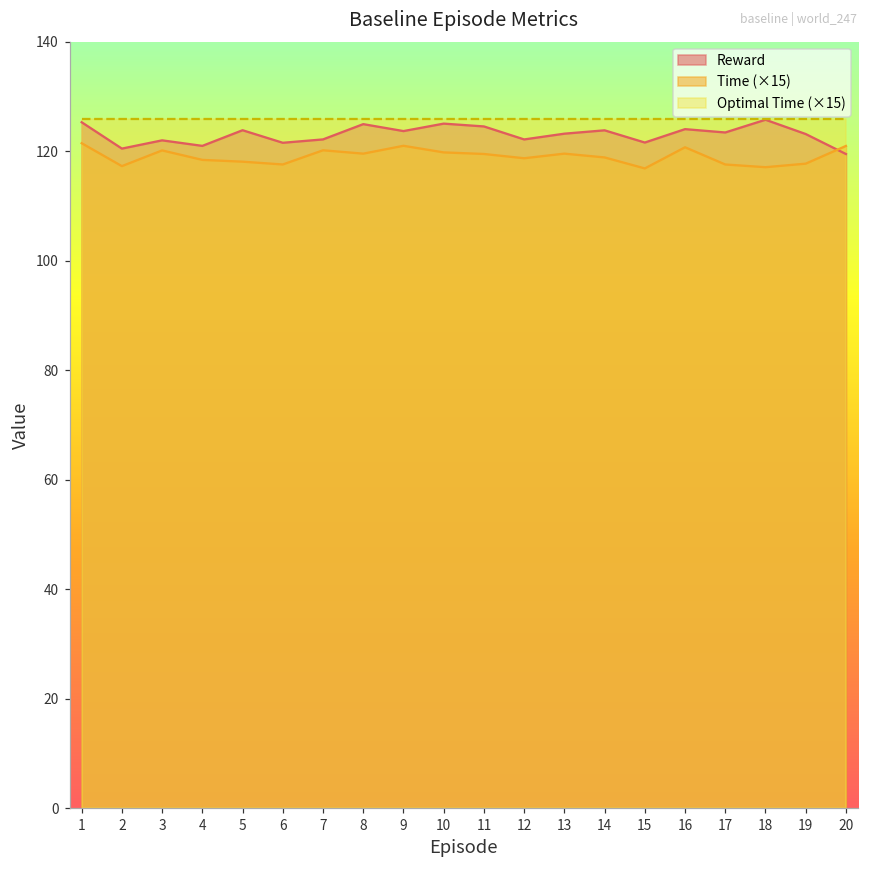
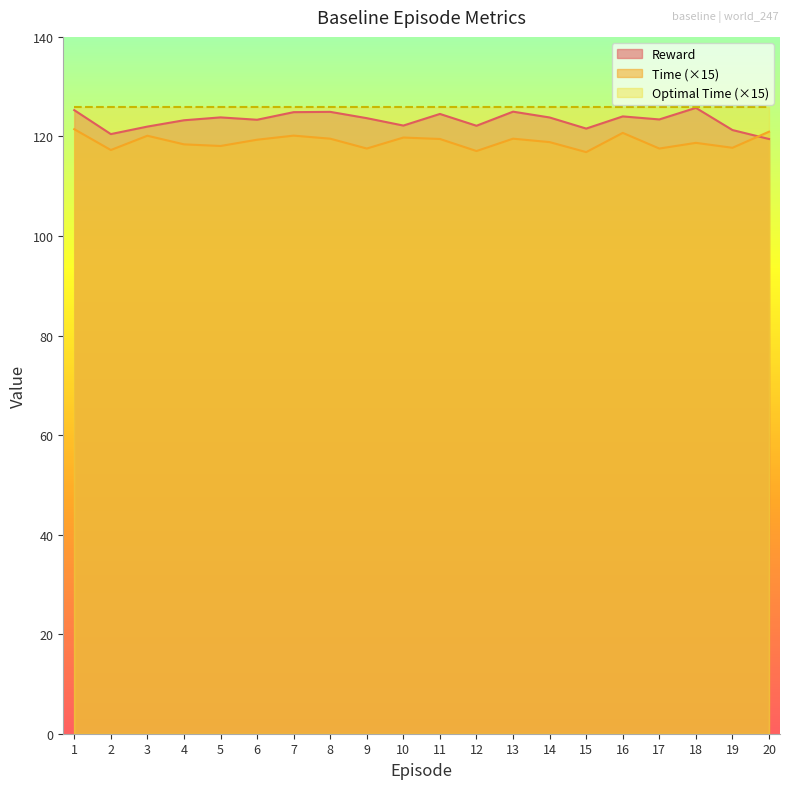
Reward, 4: 121 -> 123
Reward, 6: 122 -> 123
Time (×15), 6: 118 -> 119
Reward, 7: 122 -> 125
Time (×15), 9: 121 -> 118
Reward, 10: 125 -> 122
Time (×15), 12: 119 -> 117
Reward, 13: 123 -> 125
Time (×15), 18: 117 -> 119
Reward, 19: 123 -> 121
